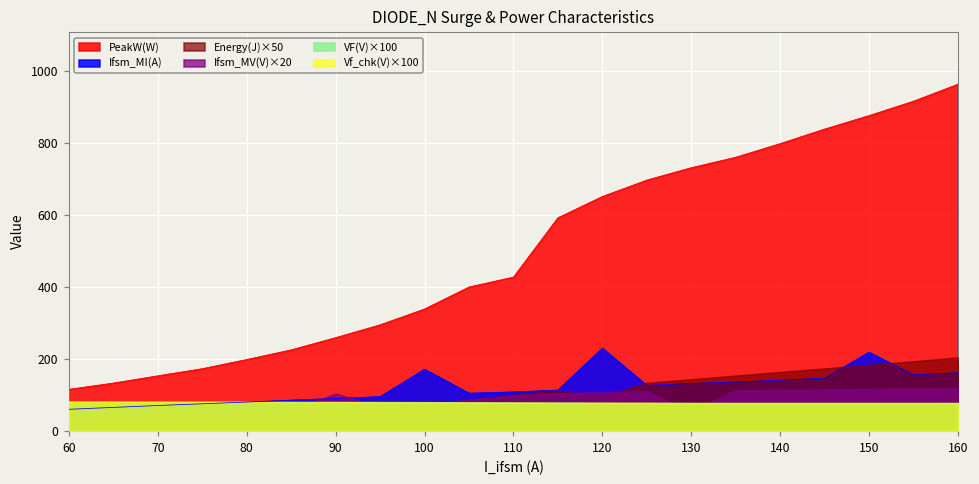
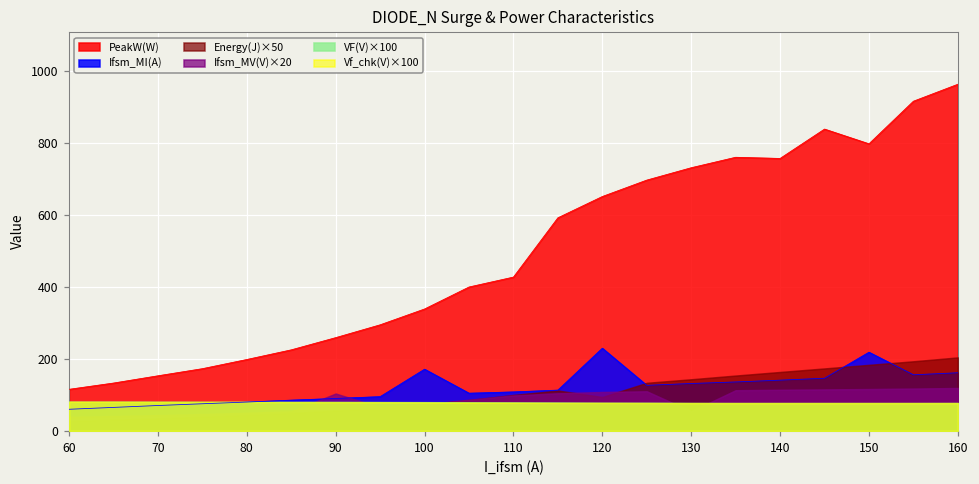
PeakW(W), 140: 800 -> 760
PeakW(W), 150: 880 -> 800
